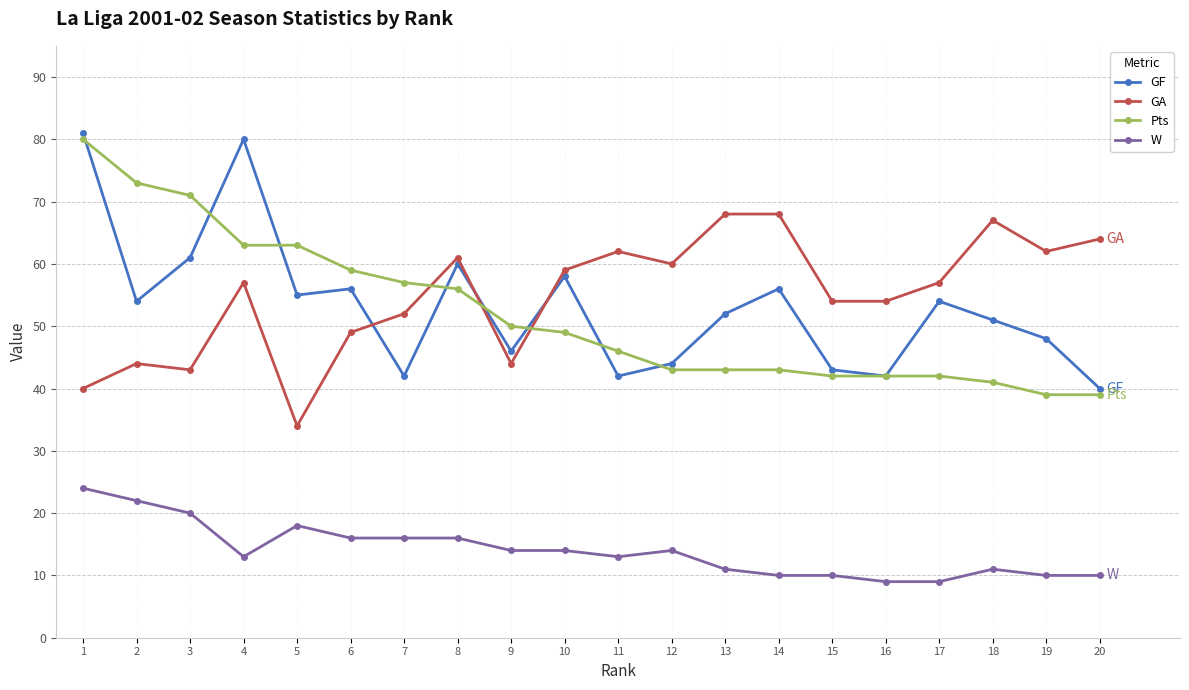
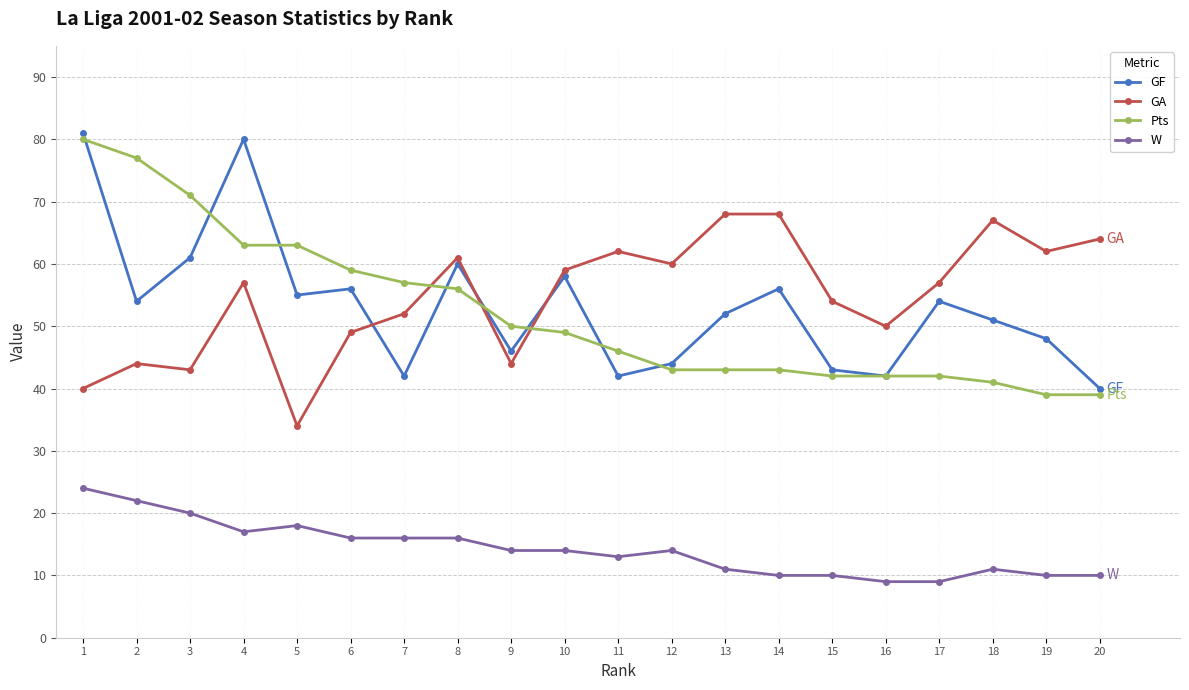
Pts, 2: 73 -> 77
W, 4: 13 -> 17
GA, 16: 54 -> 50
